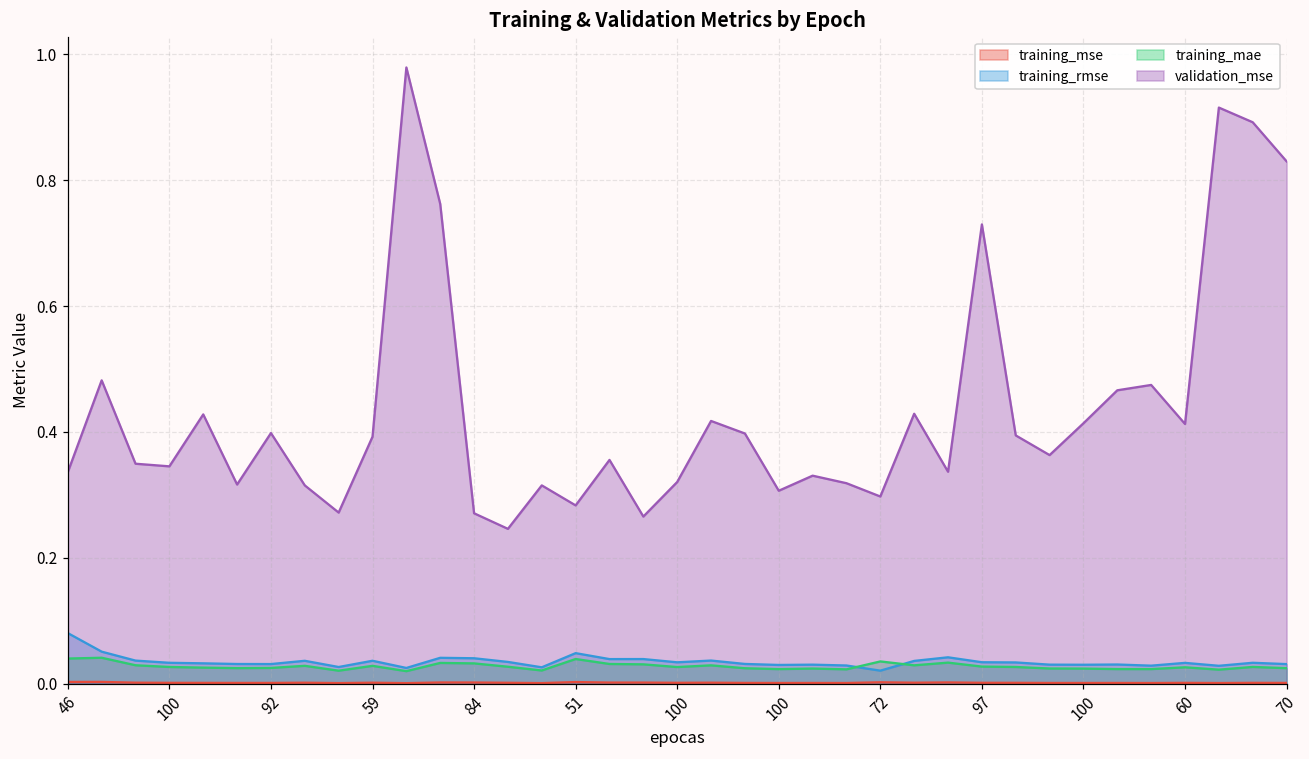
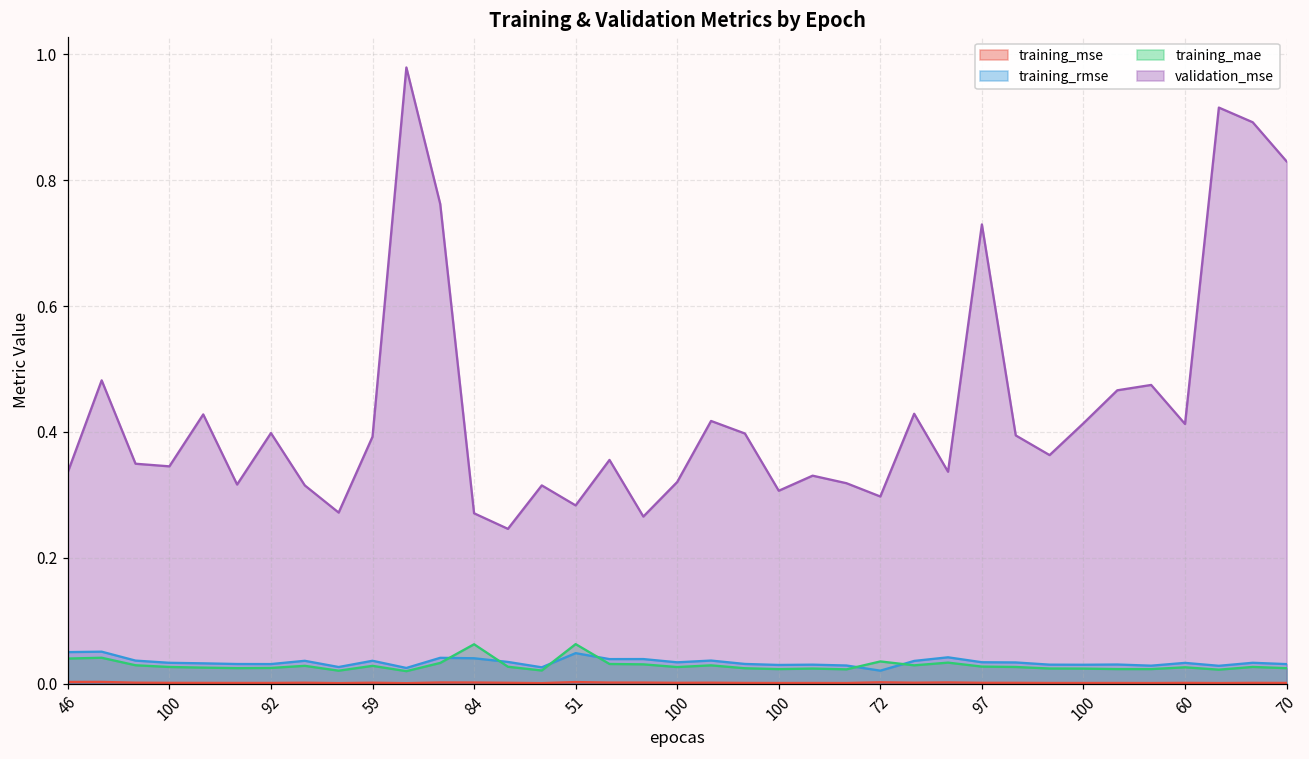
training_rmse, 46: 0.08 -> 0.05
training_mae, 84: 0.03 -> 0.06
training_mae, 51: 0.04 -> 0.06
